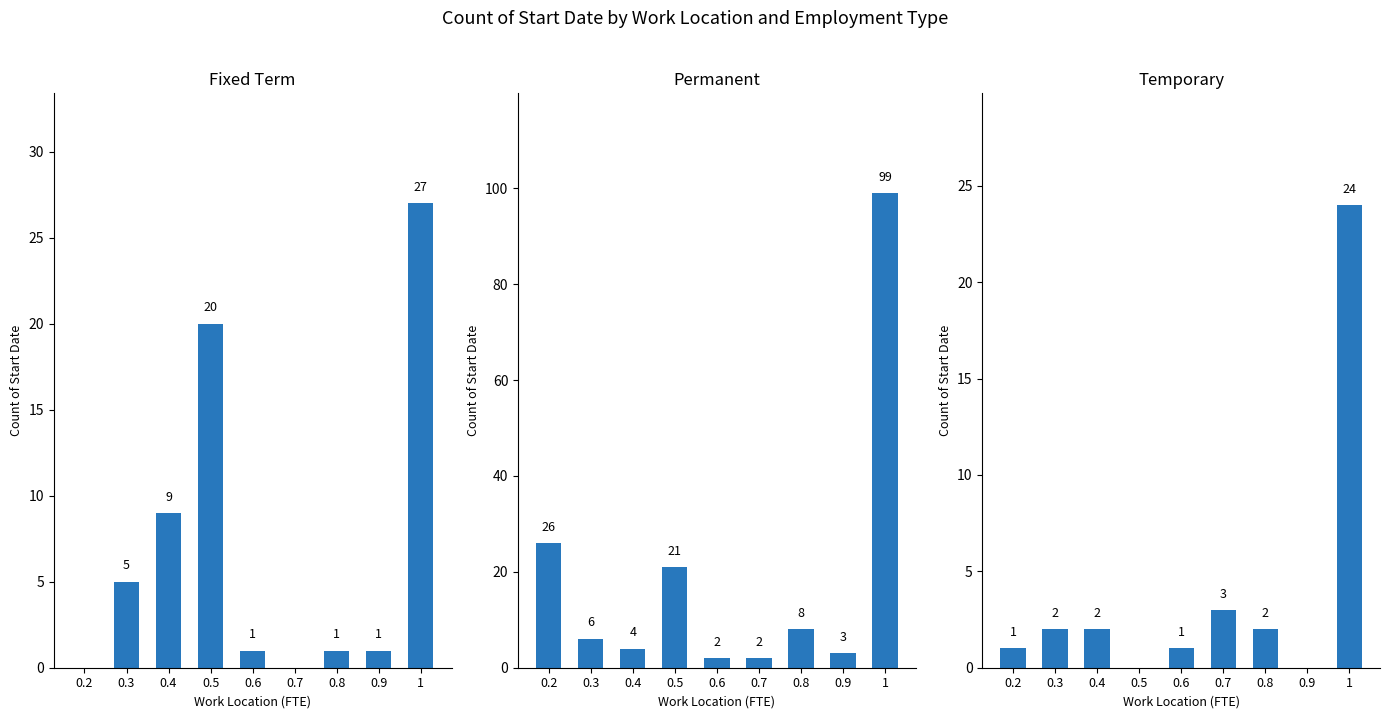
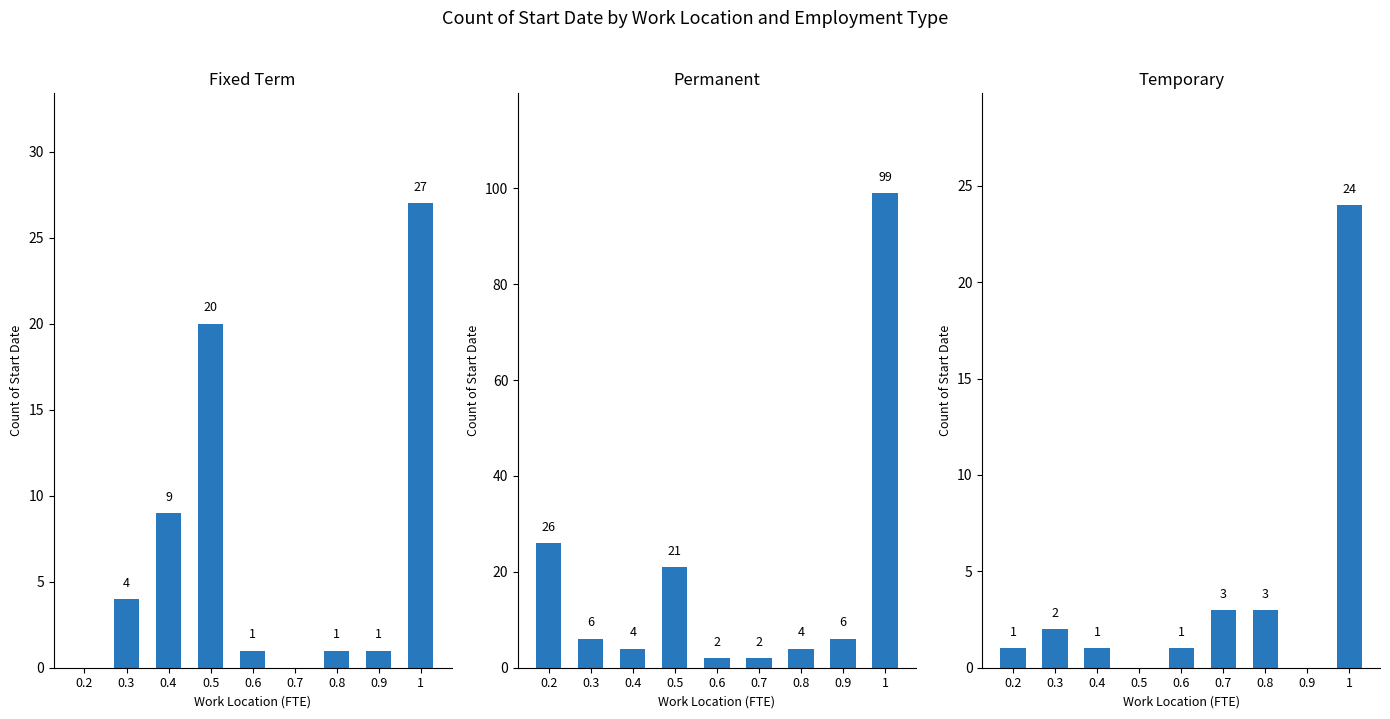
Fixed Term, 0.3: 5 -> 4
Permanent, 0.8: 8 -> 4
Permanent, 0.9: 3 -> 6
Temporary, 0.4: 2 -> 1
Temporary, 0.8: 2 -> 3
